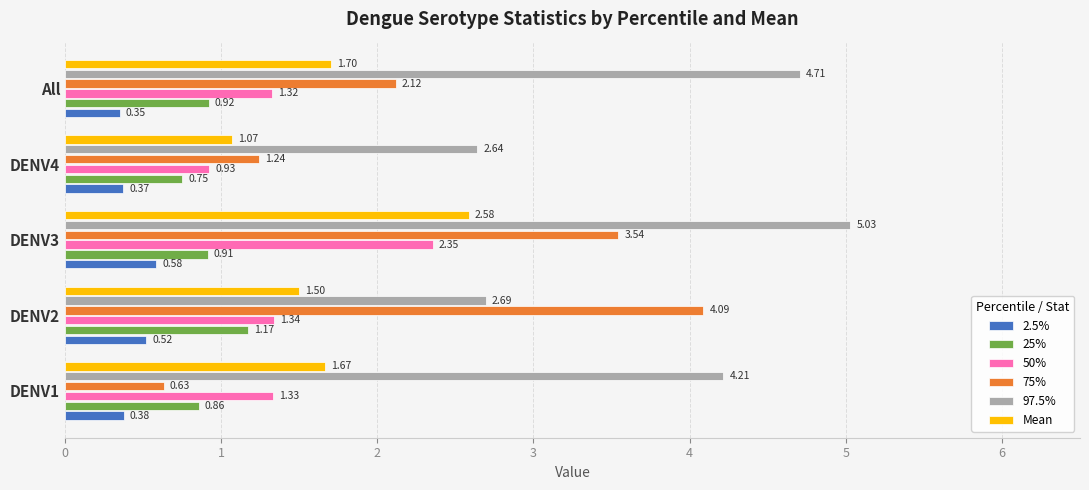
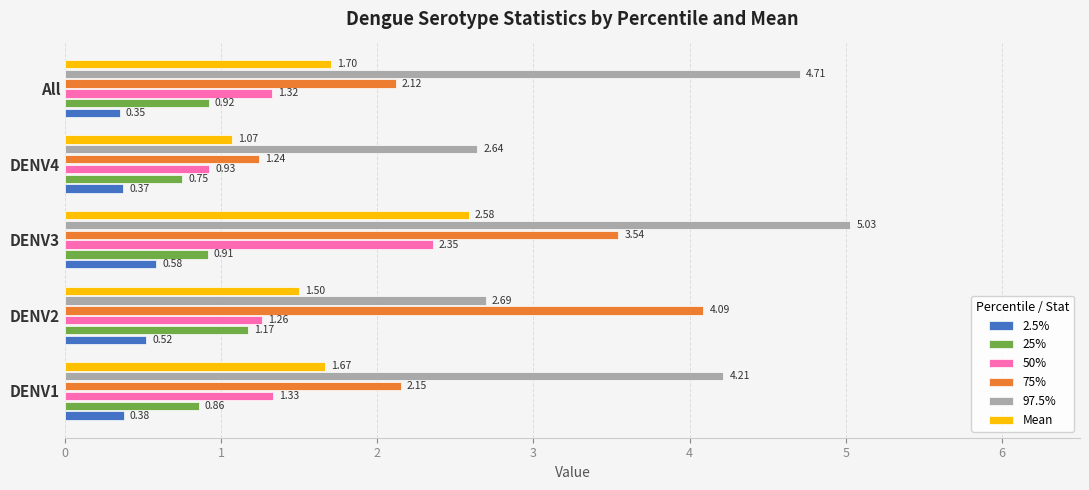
50%, DENV2: 1.34 -> 1.26
75%, DENV1: 0.63 -> 2.15
